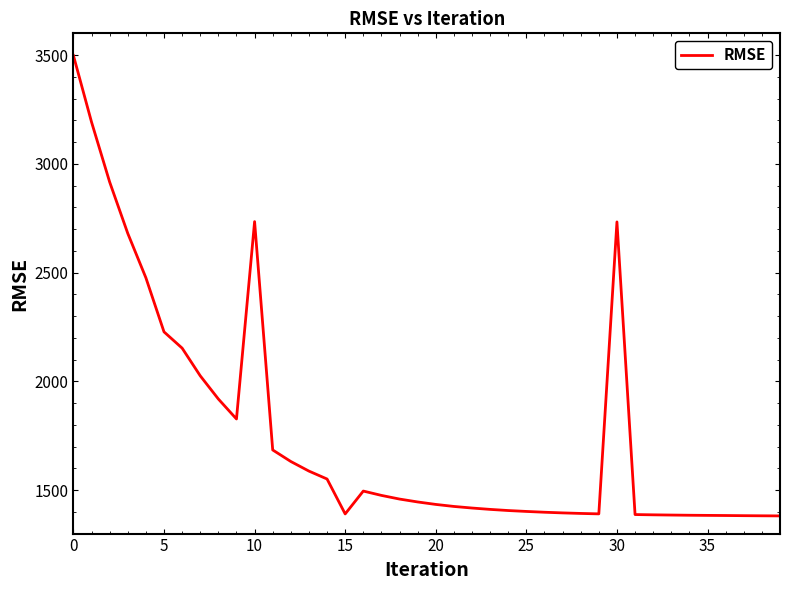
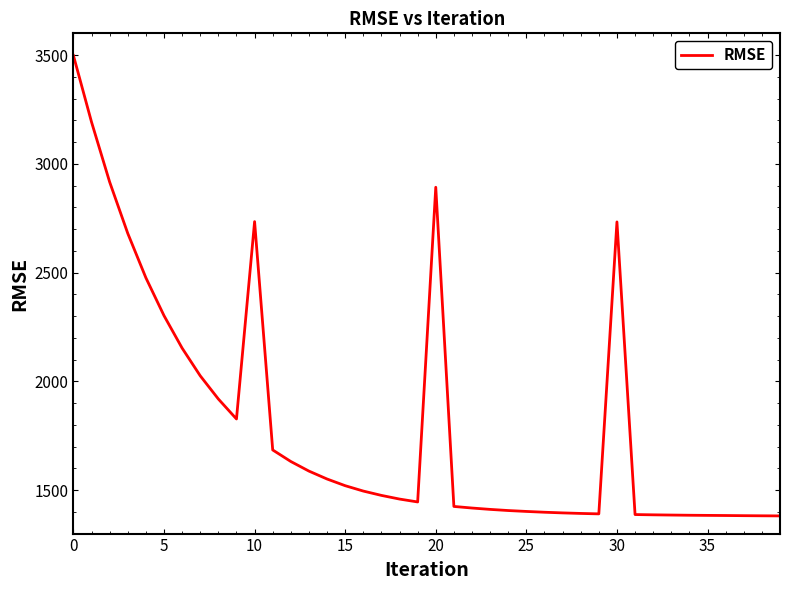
5: 2230 -> 2300
15: 1390 -> 1520
20: 1430 -> 2890
